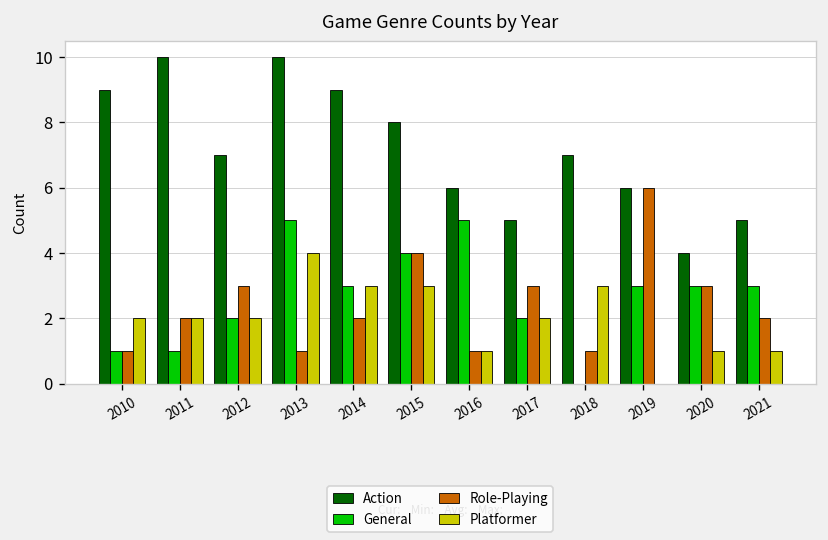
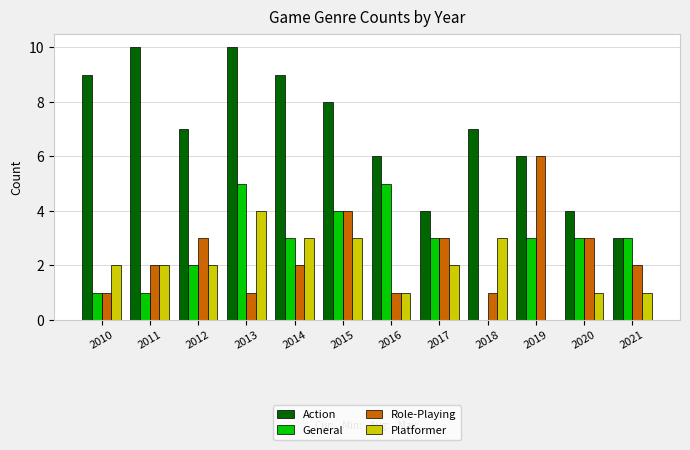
Action, 2017: 5 -> 4
General, 2017: 2 -> 3
Action, 2021: 5 -> 3
